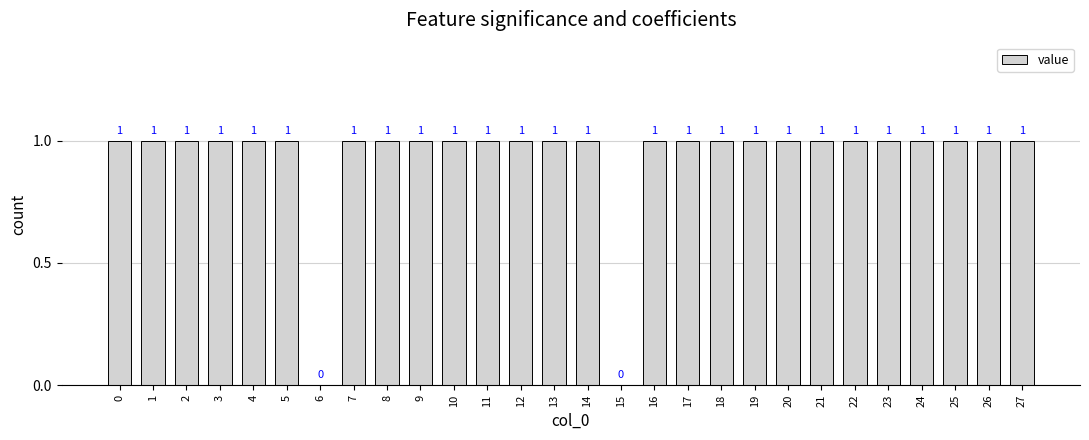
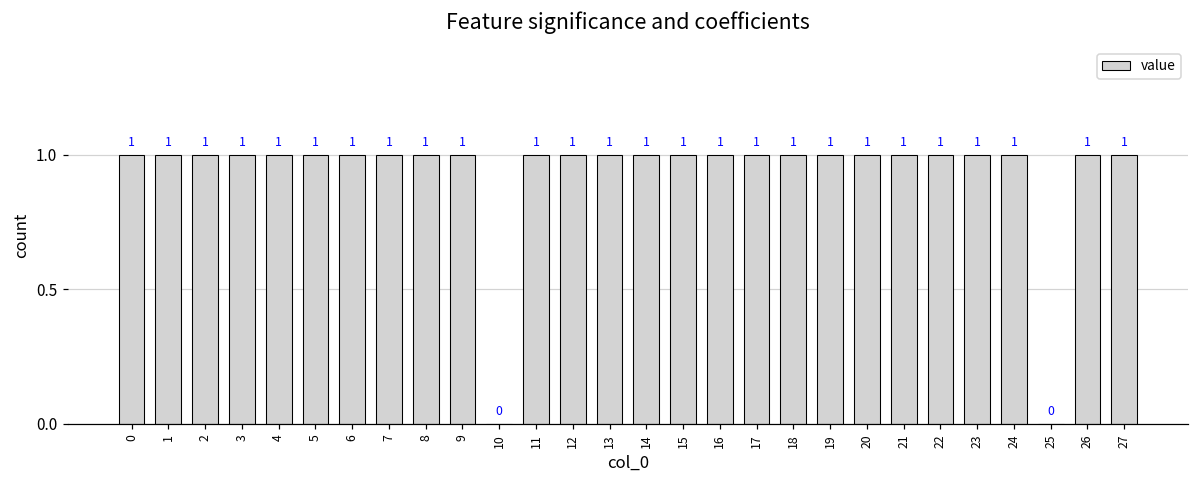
6: 0 -> 1
10: 1 -> 0
15: 0 -> 1
25: 1 -> 0
